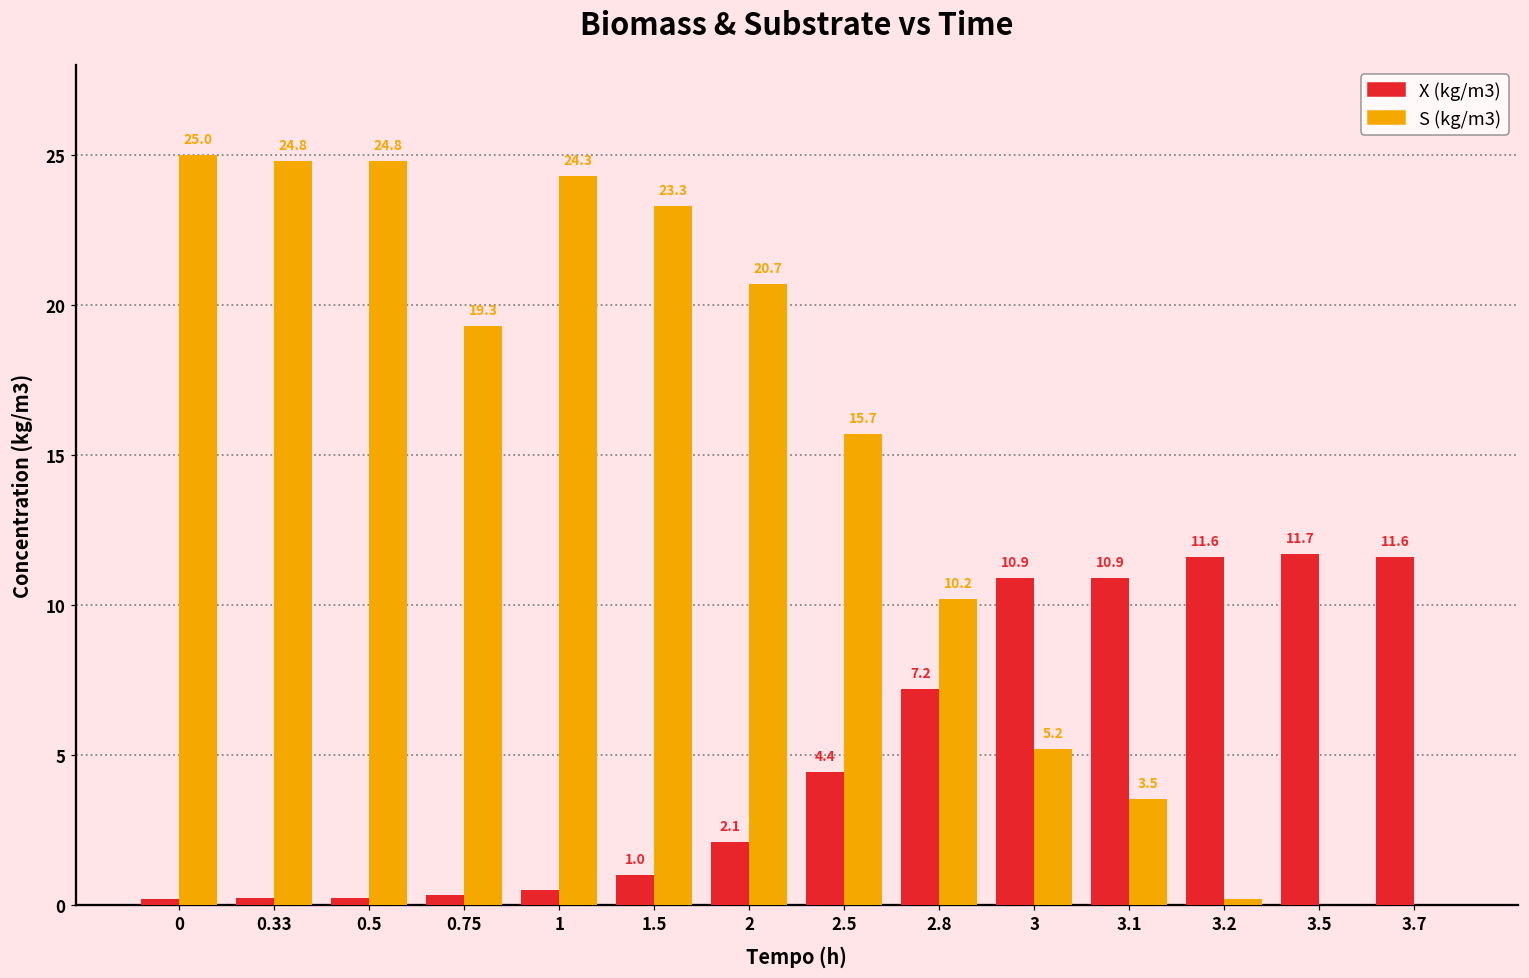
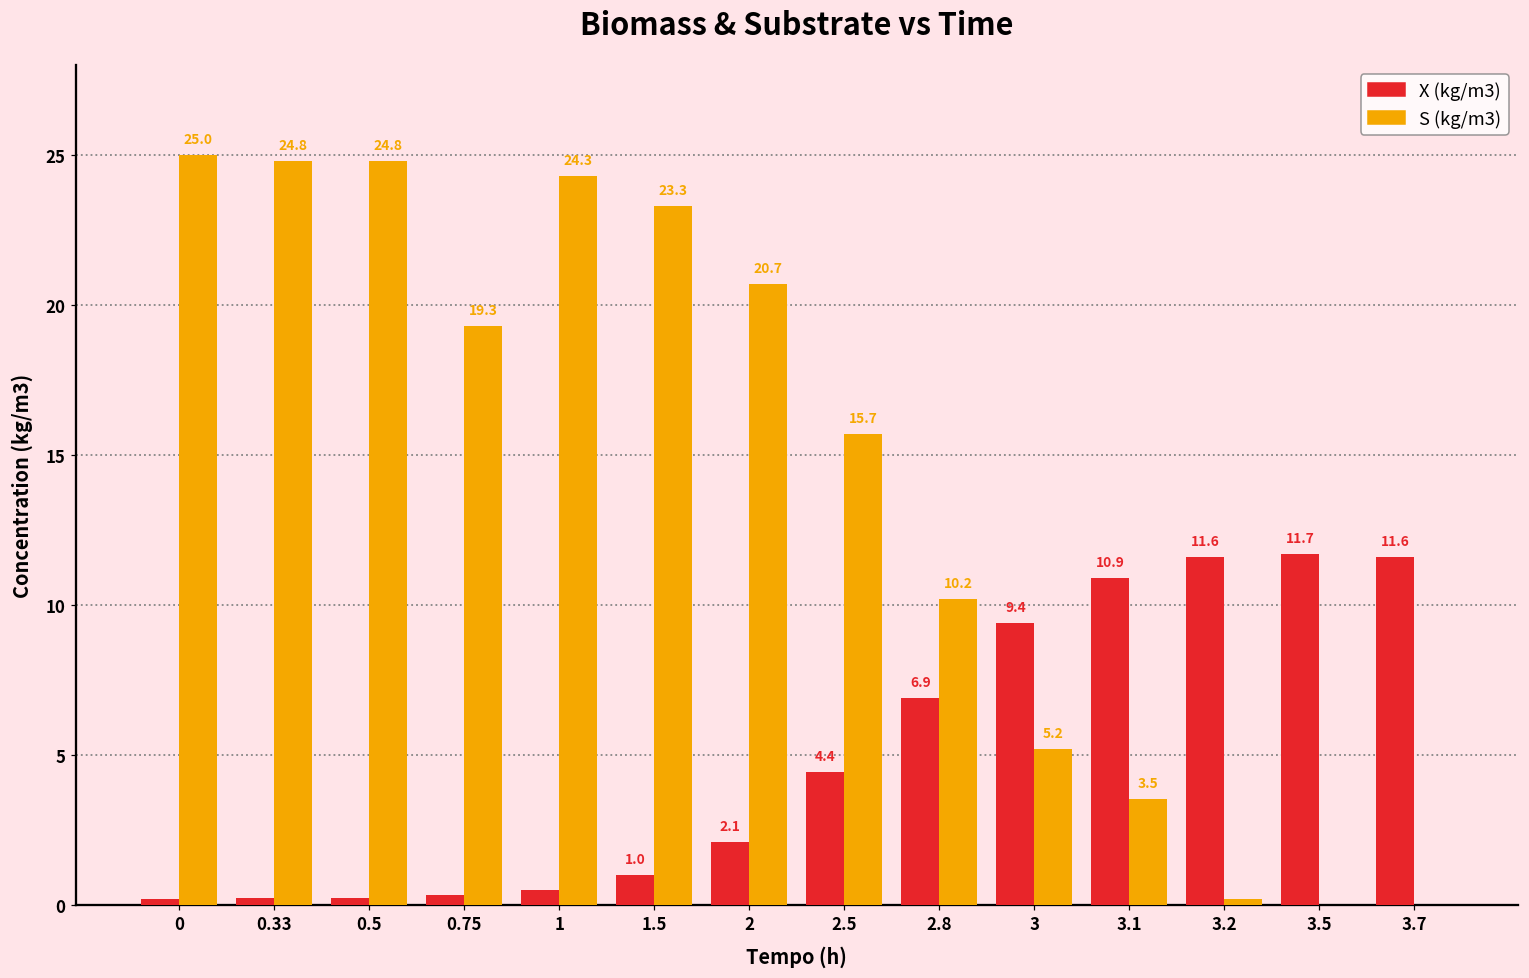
X (kg/m3), 2.8: 7.2 -> 6.9
X (kg/m3), 3: 10.9 -> 9.4
